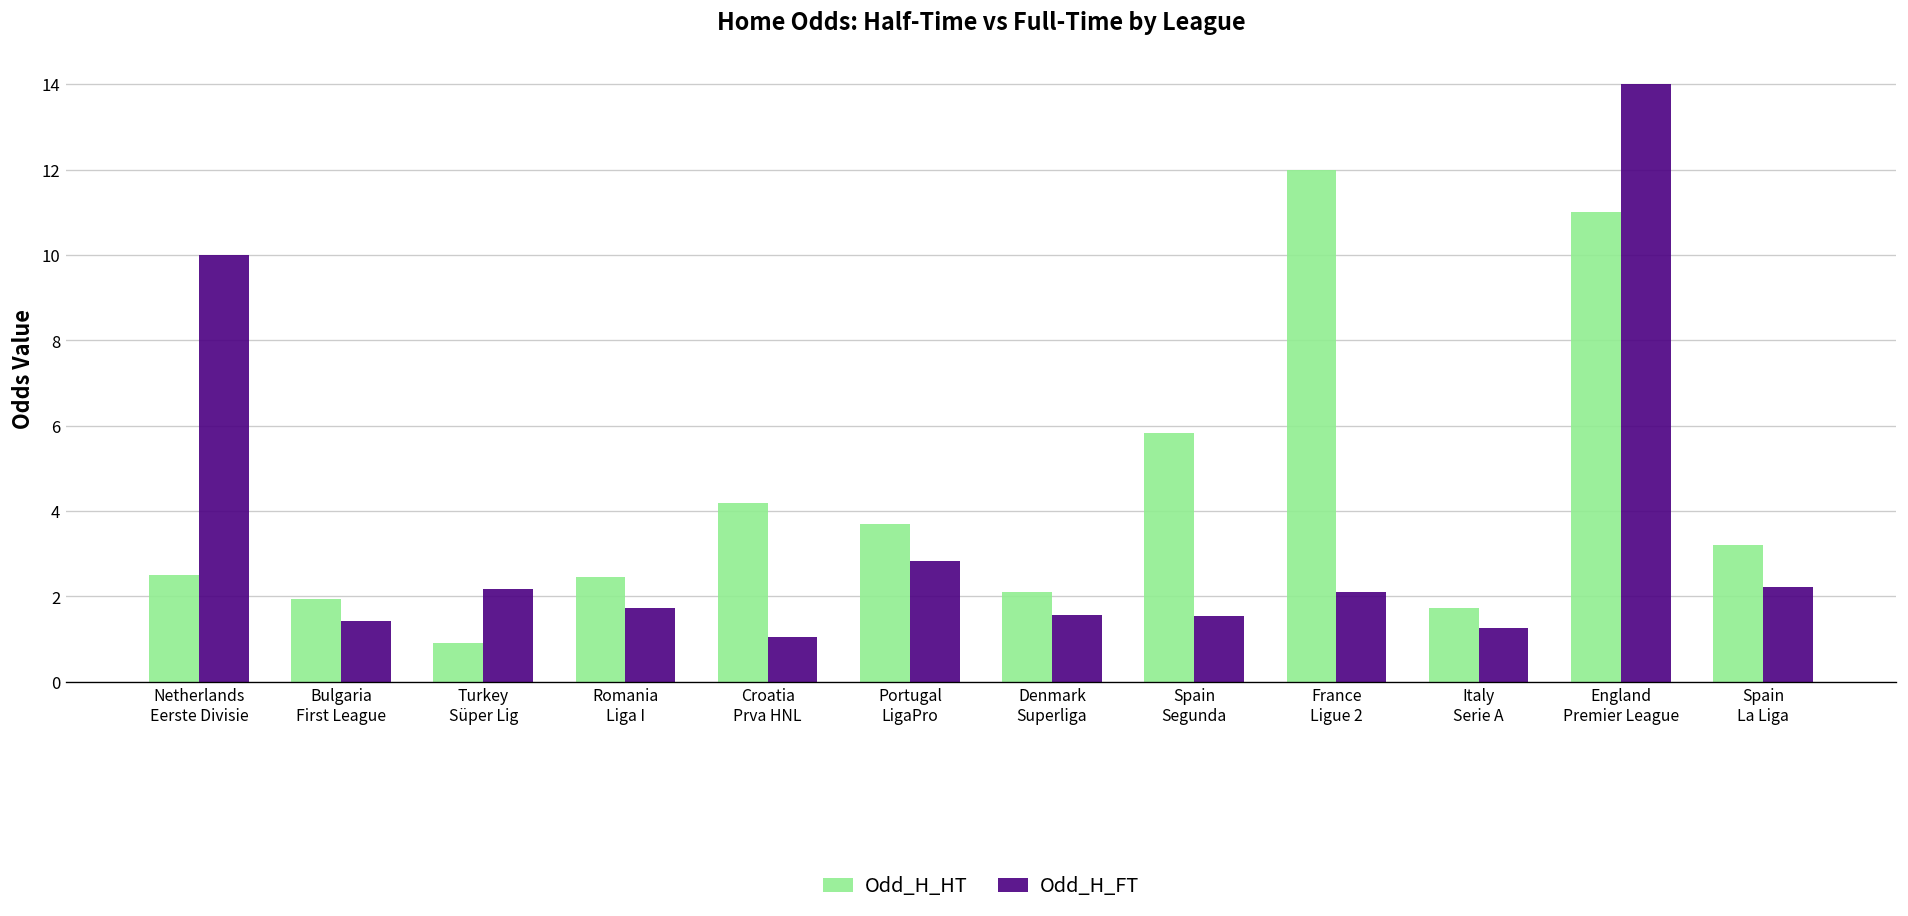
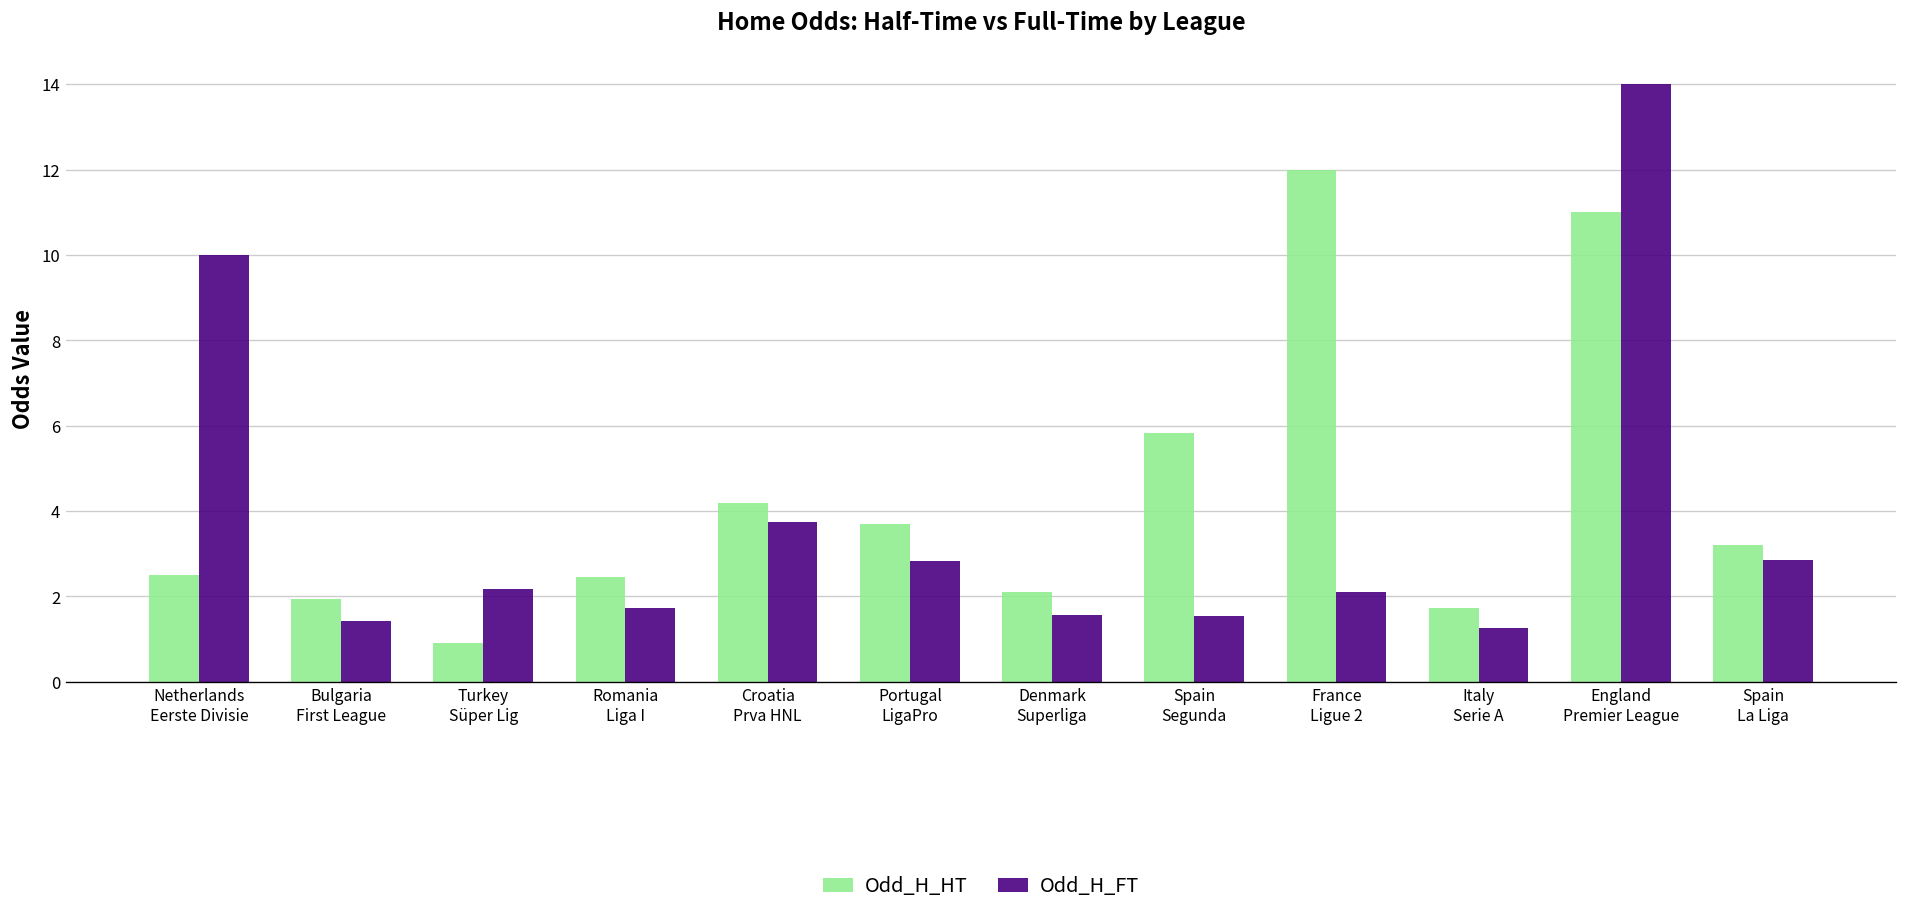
Odd_H_FT, Croatia Prva HNL: 1.0 -> 3.8
Odd_H_FT, Spain La Liga: 2.2 -> 2.9
